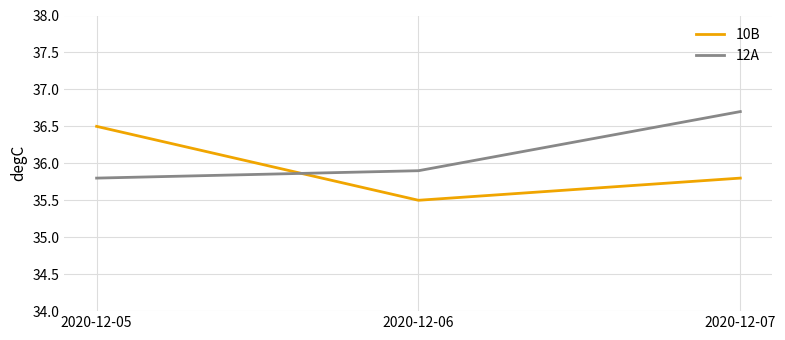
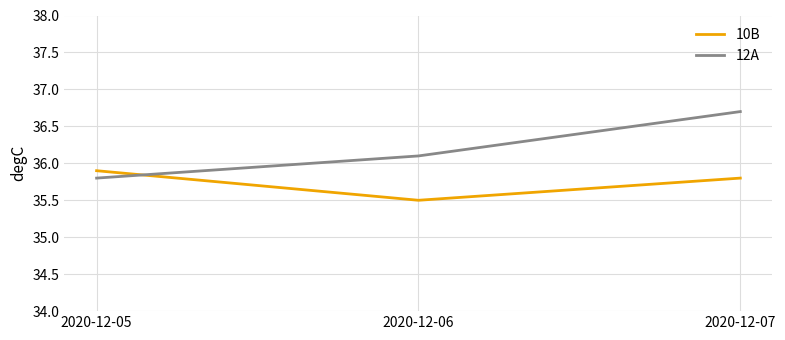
10B, 2020-12-05: 36.5 -> 35.9
12A, 2020-12-06: 35.9 -> 36.1
